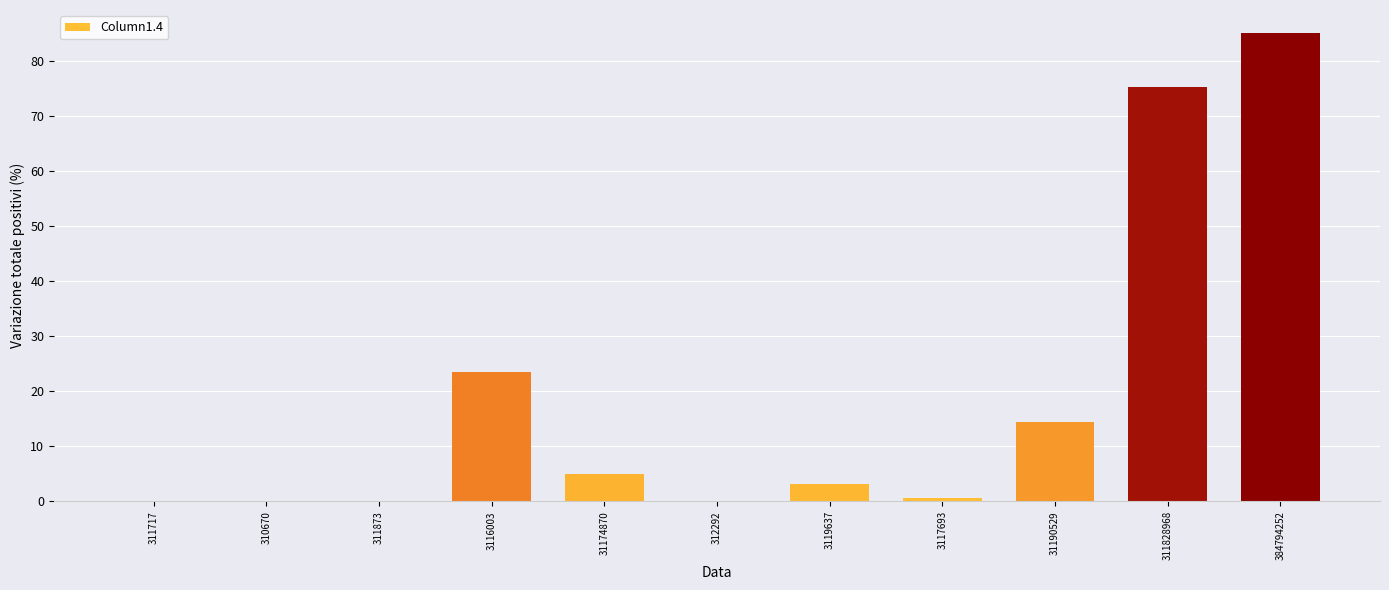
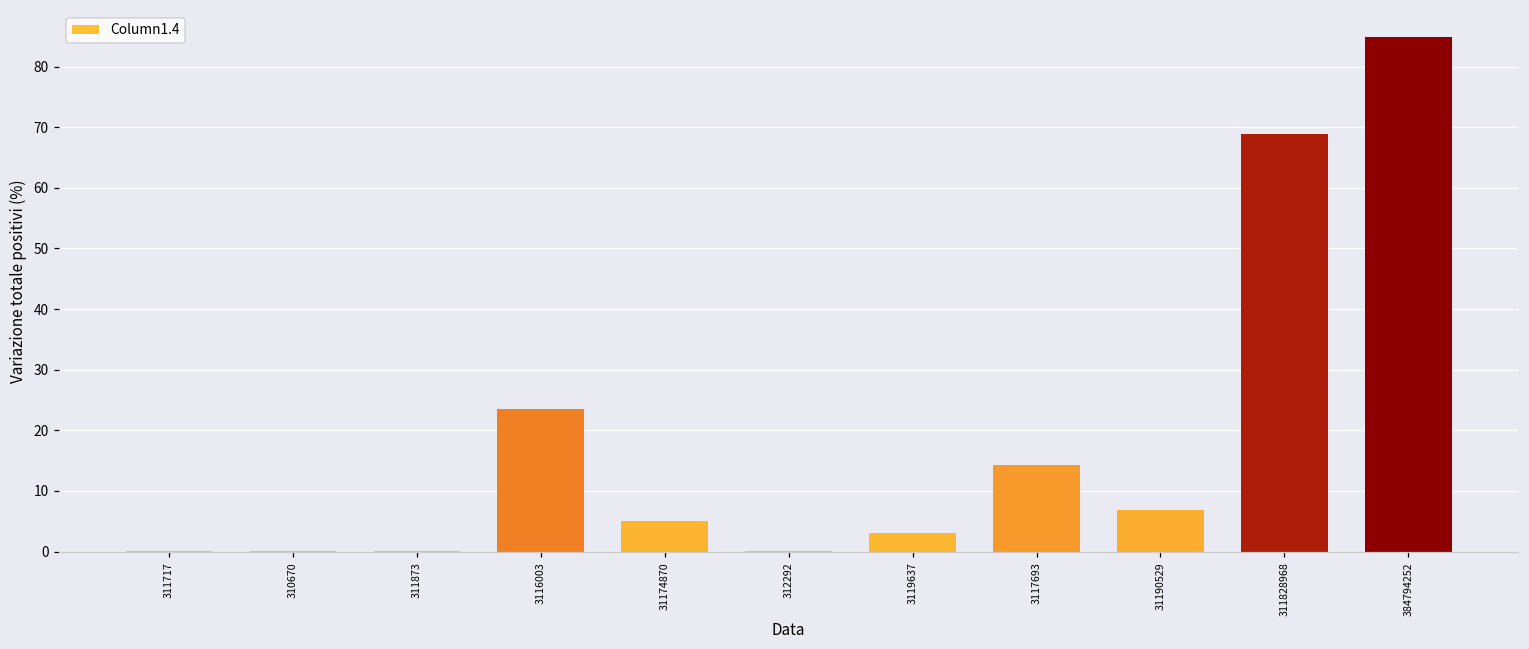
3117693: 1 -> 14
31190529: 14 -> 7
311828968: 75 -> 69
